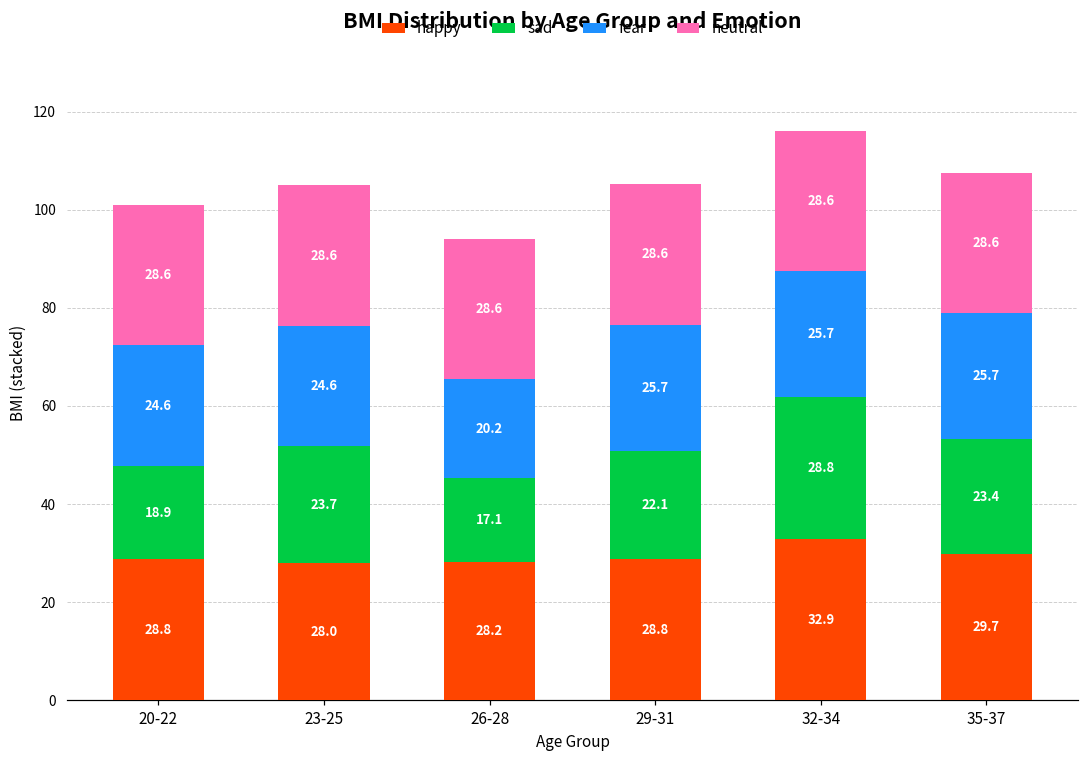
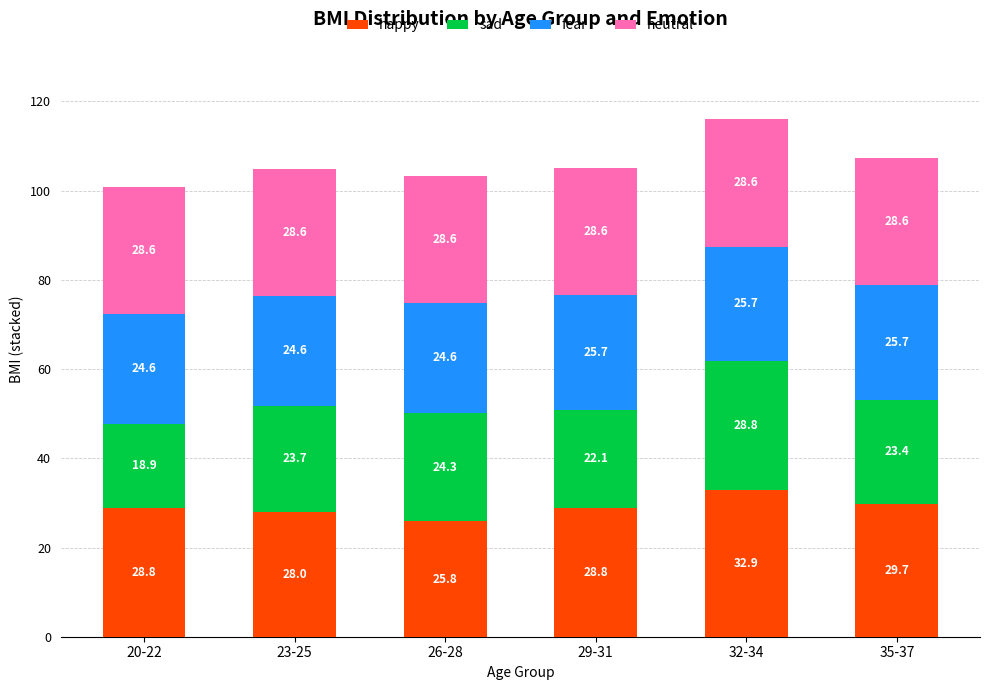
happy, 26-28: 28.2 -> 25.8
sad, 26-28: 17.1 -> 24.3
fear, 26-28: 20.2 -> 24.6
